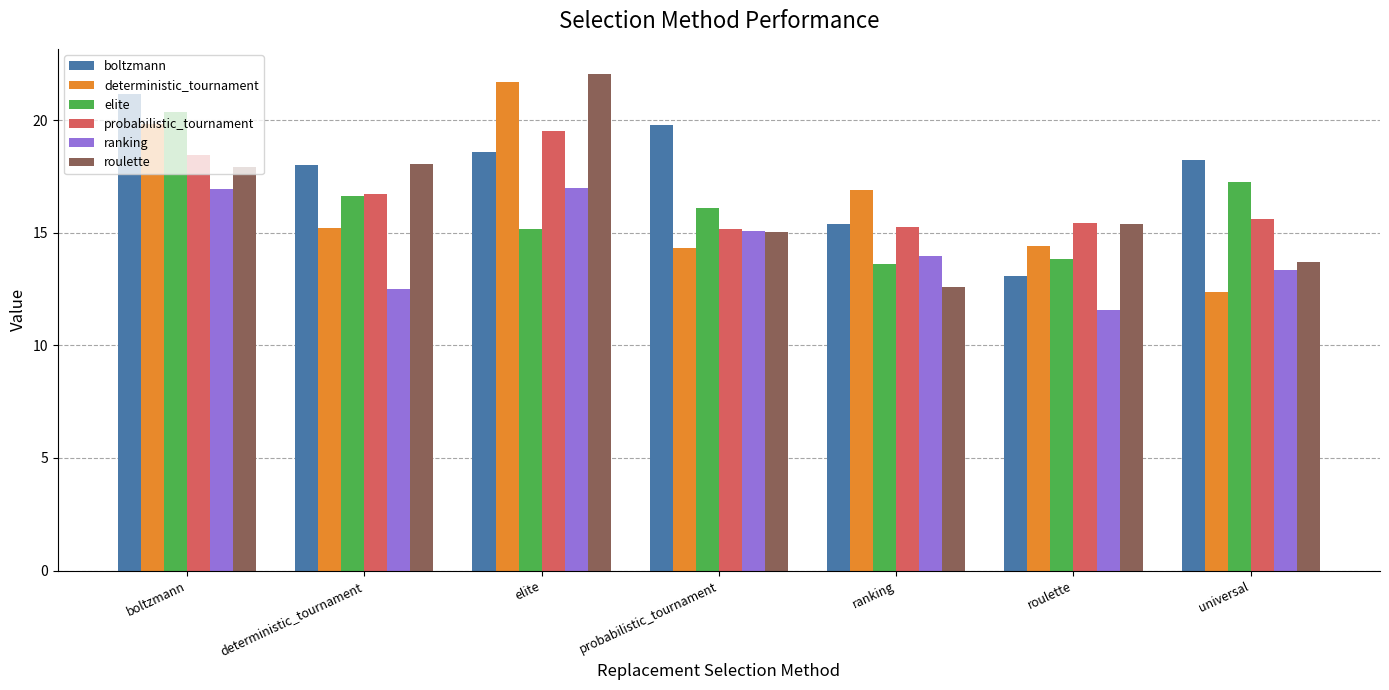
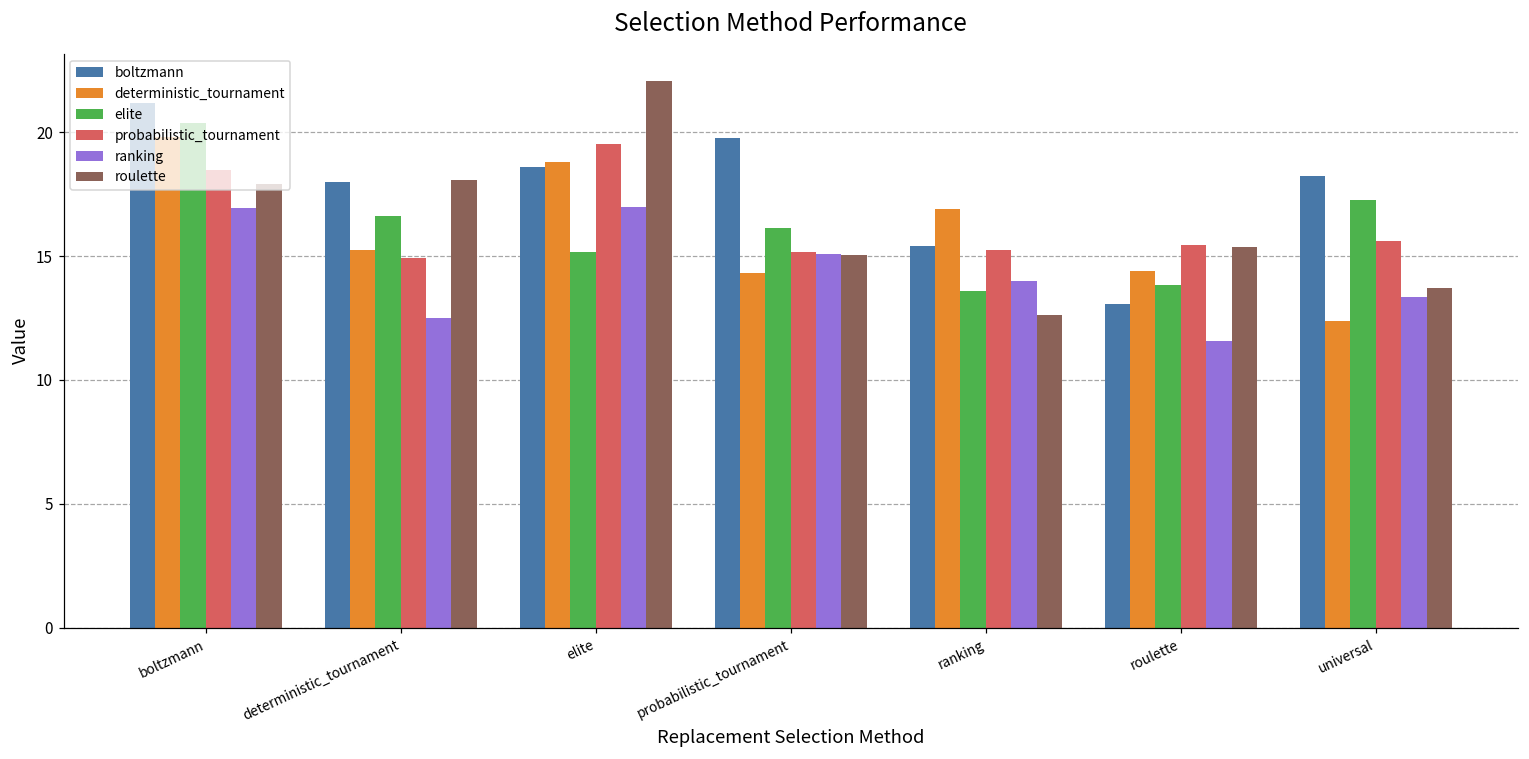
probabilistic_tournament, deterministic_tournament: 16.7 -> 14.9
deterministic_tournament, elite: 21.7 -> 18.8
